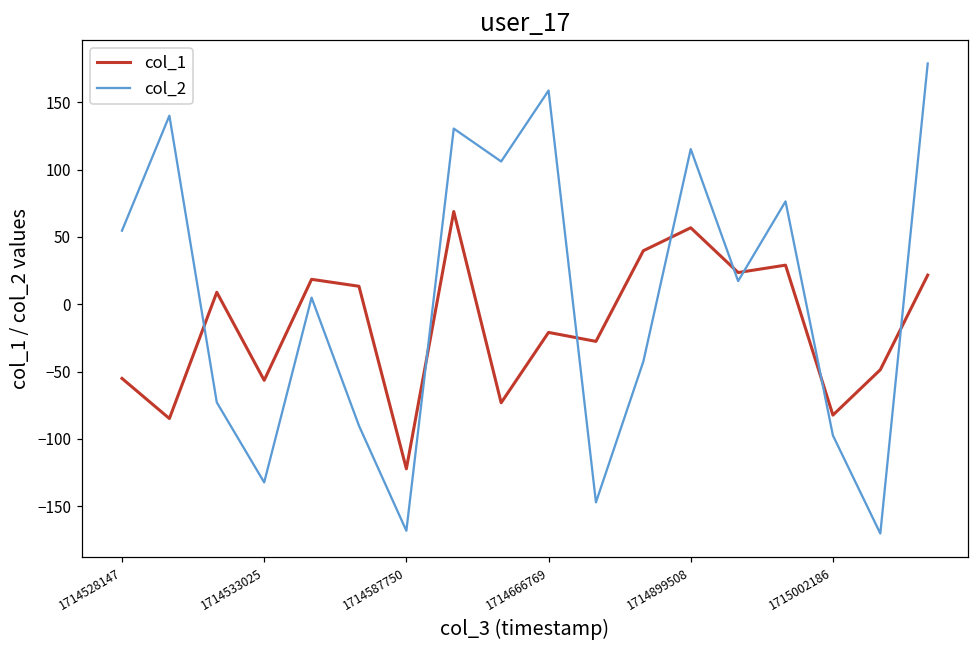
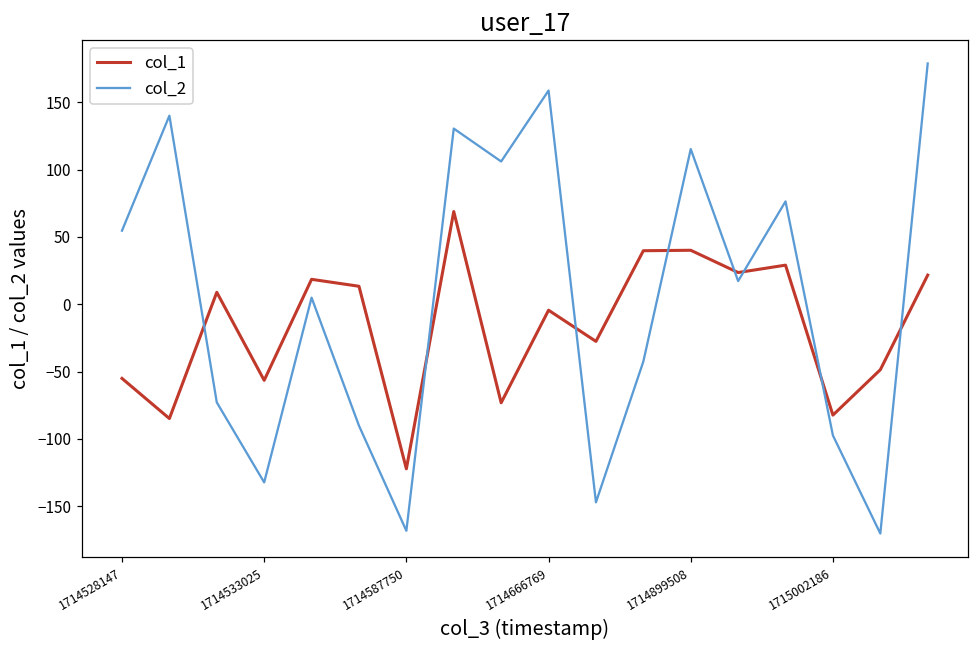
col_1, 1714666769: -21 -> -4
col_1, 1714899508: 57 -> 40
